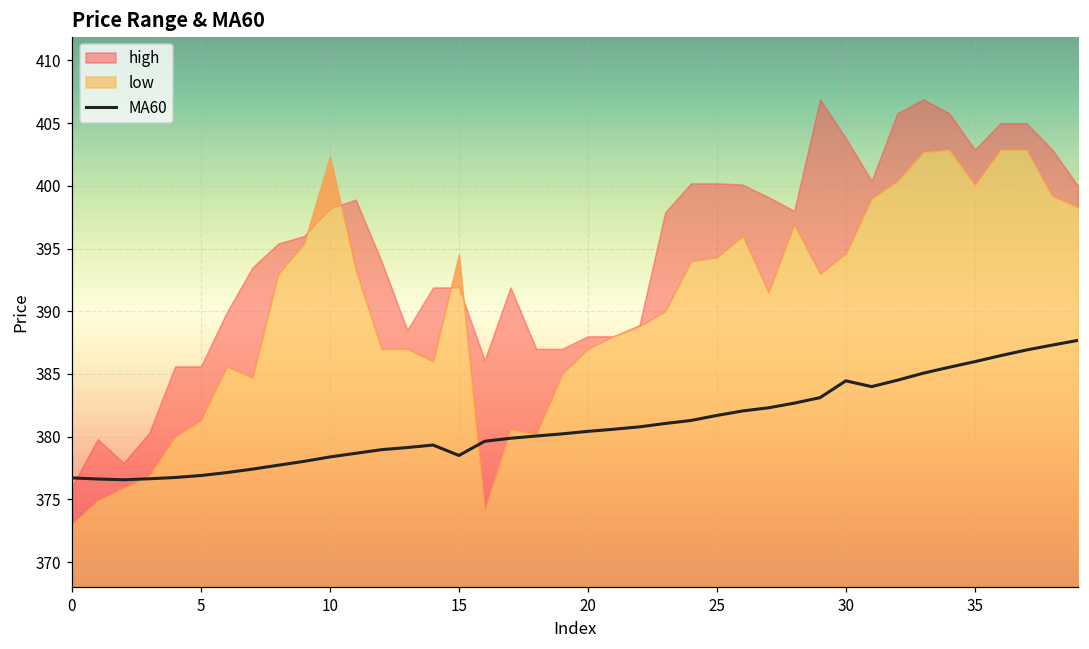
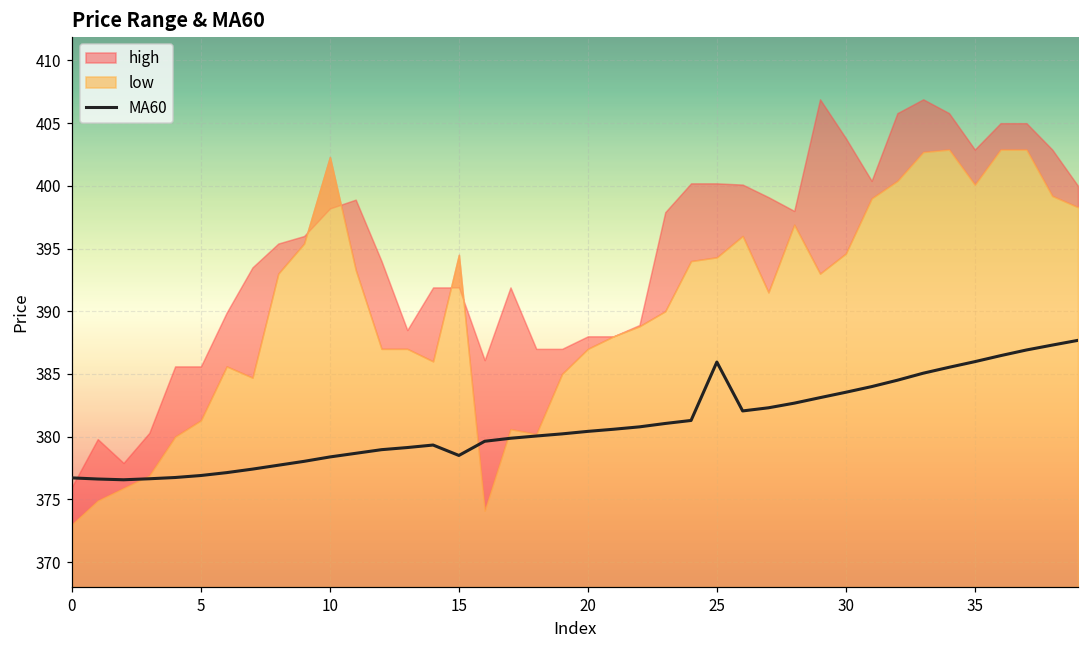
MA60, 25: 381.7 -> 386.0
MA60, 30: 384.5 -> 383.5
